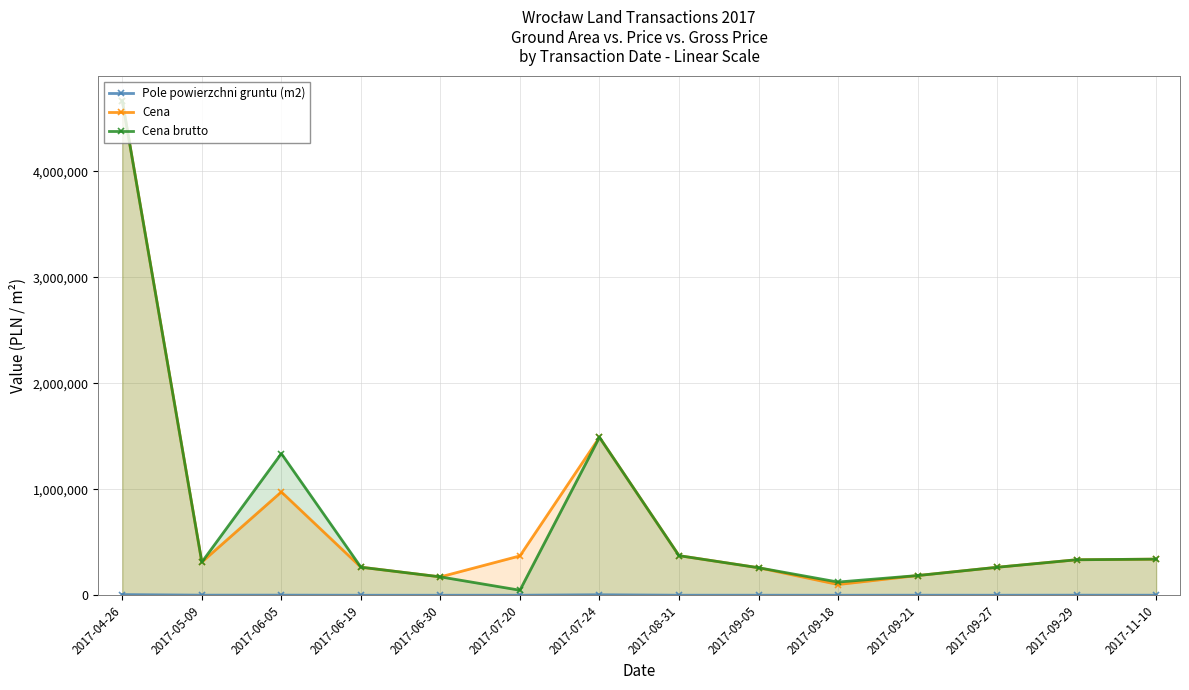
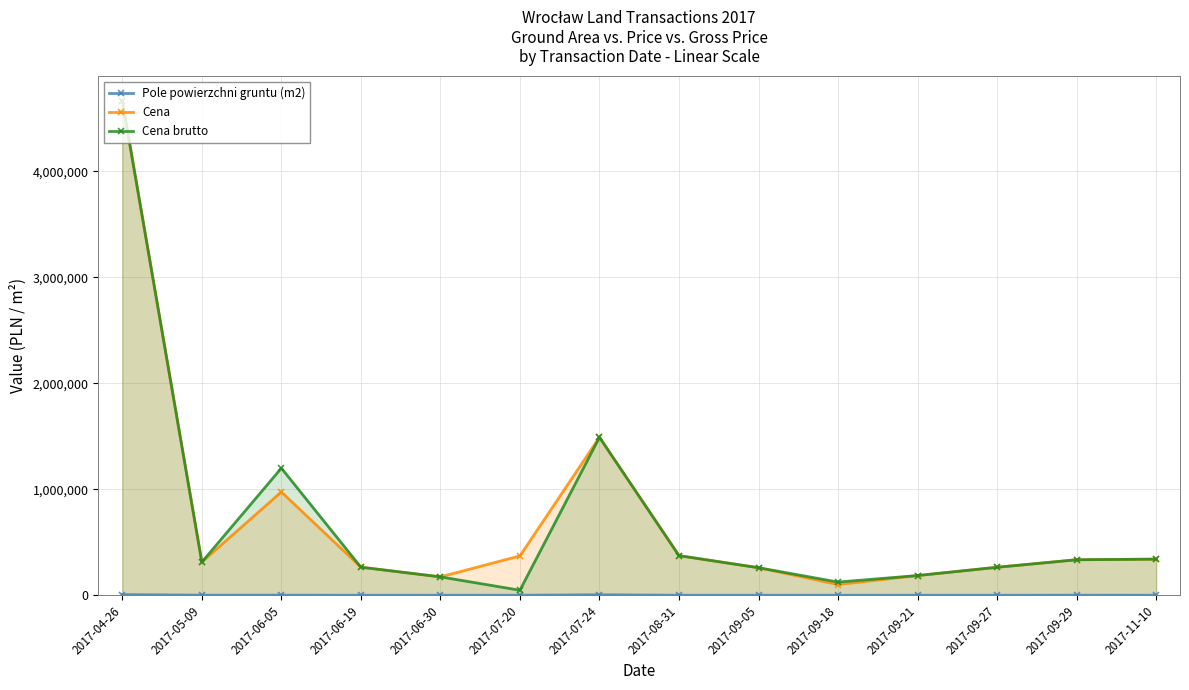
Cena brutto, 2017-06-05: 1,340,000 -> 1,200,000
